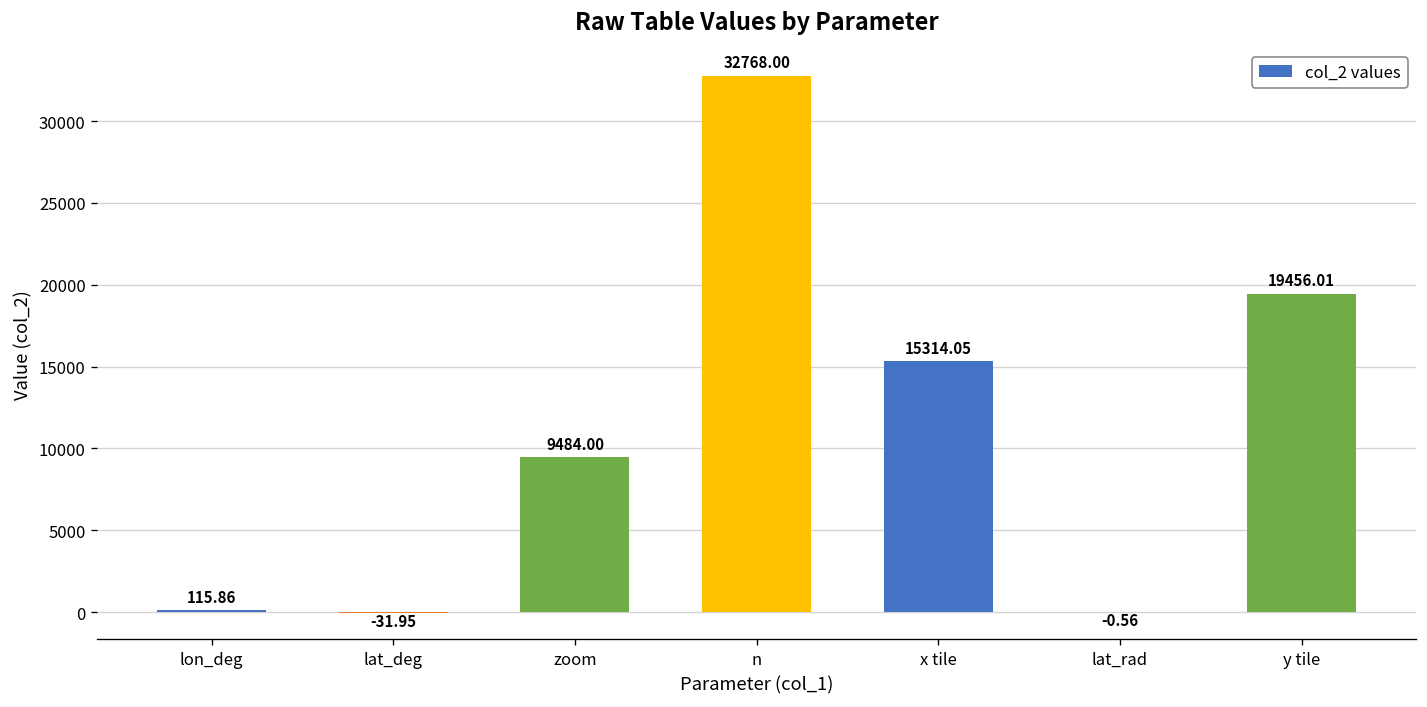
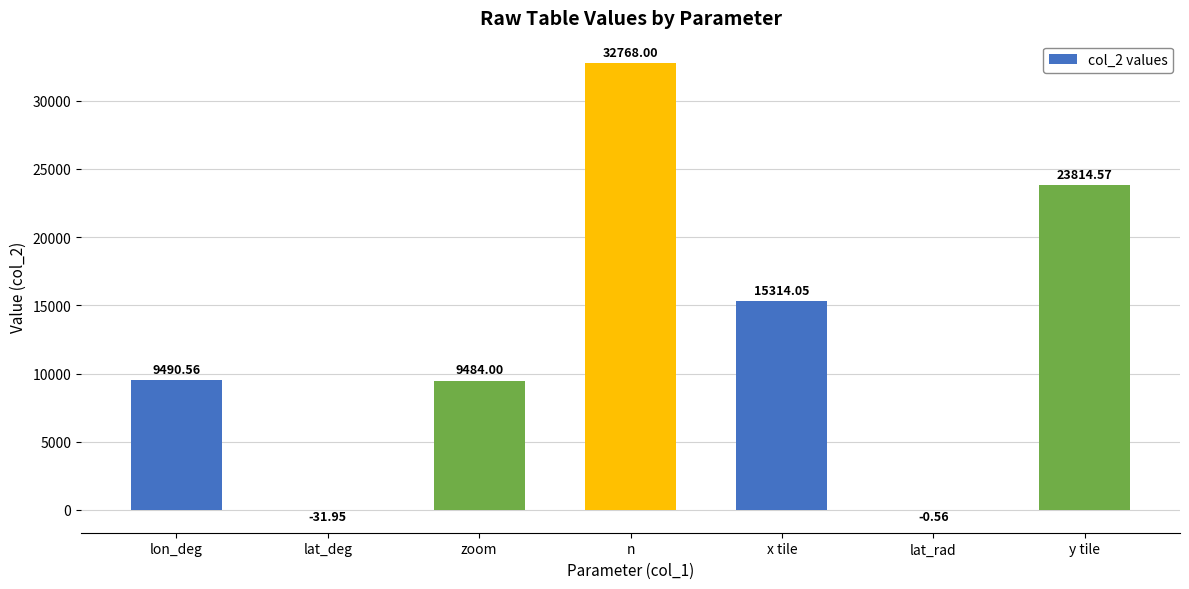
lon_deg: 115.86 -> 9490.56
y tile: 19456.01 -> 23814.57
